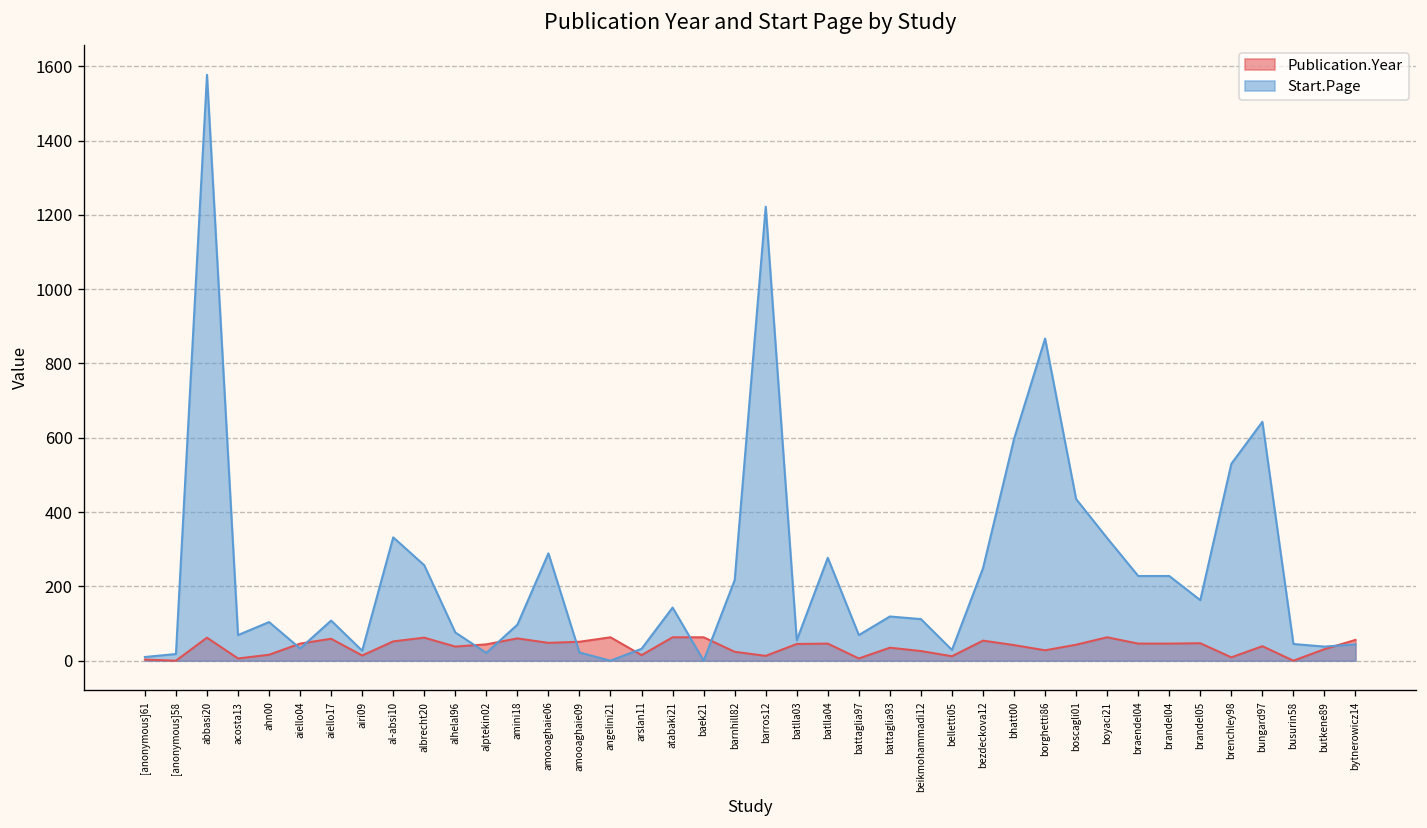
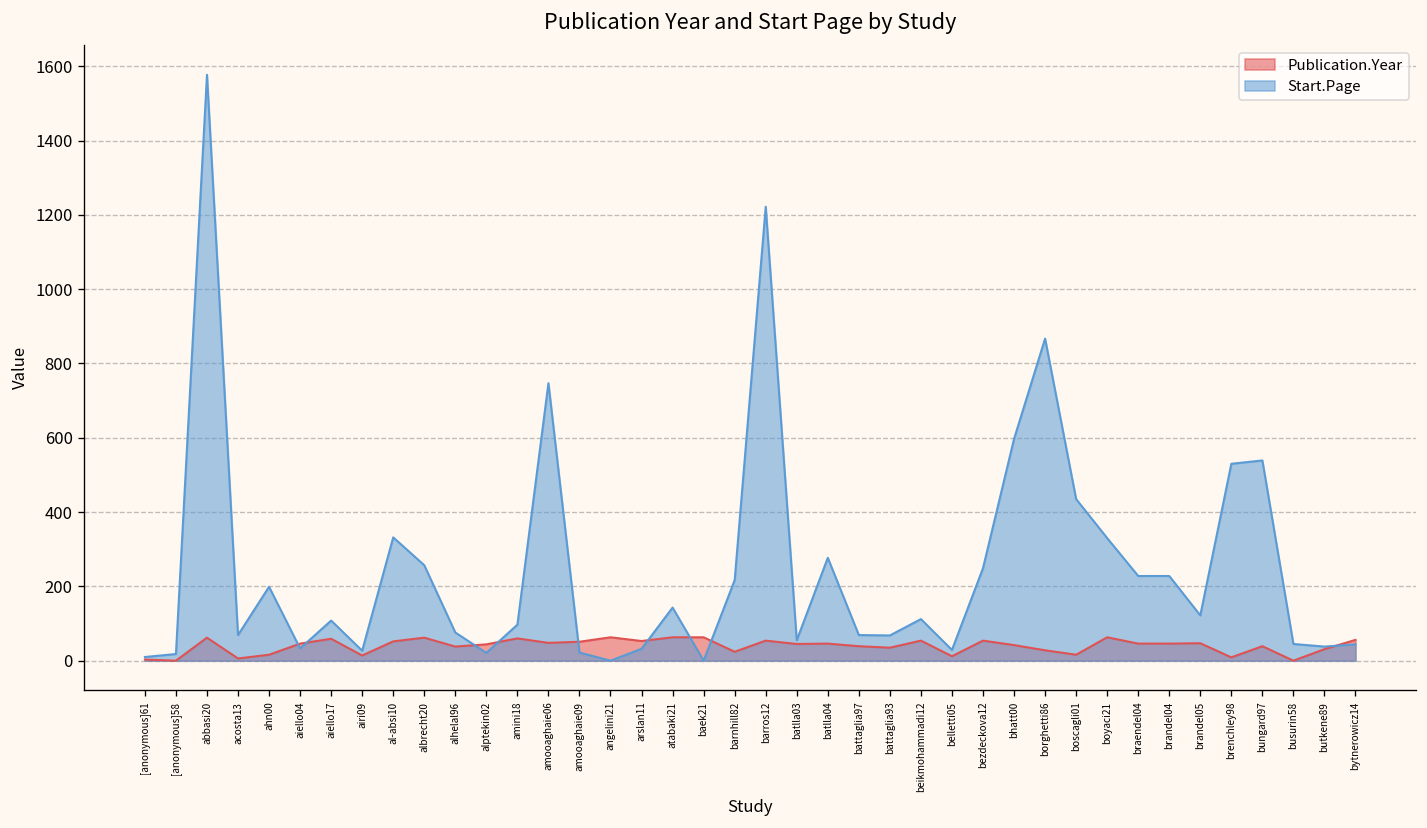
Start.Page, ahn00: 100 -> 200
Start.Page, amooaghaie06: 290 -> 750
Publication.Year, arslan11: 20 -> 50
Publication.Year, barros12: 10 -> 50
Publication.Year, battaglia97: 10 -> 40
Start.Page, battaglia93: 120 -> 70
Publication.Year, beikmohammadi12: 30 -> 50
Publication.Year, boscagli01: 40 -> 20
Start.Page, brandel05: 160 -> 120
Start.Page, bungard97: 640 -> 540
